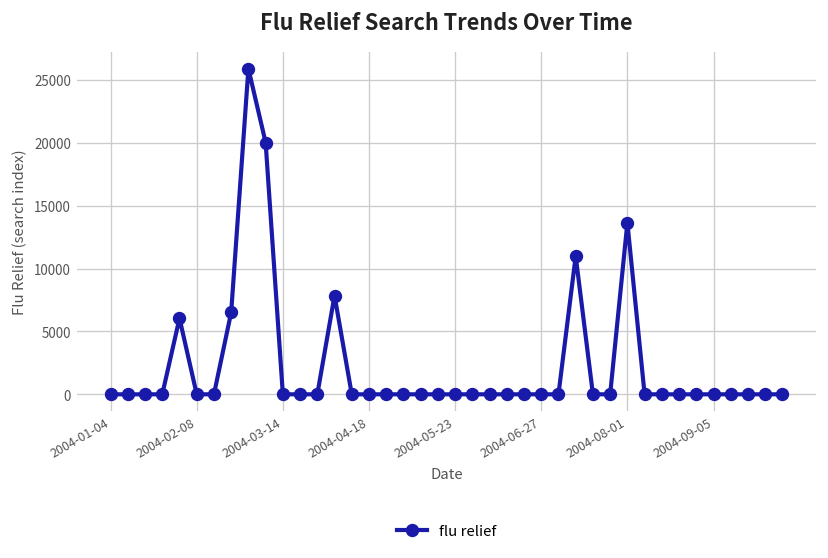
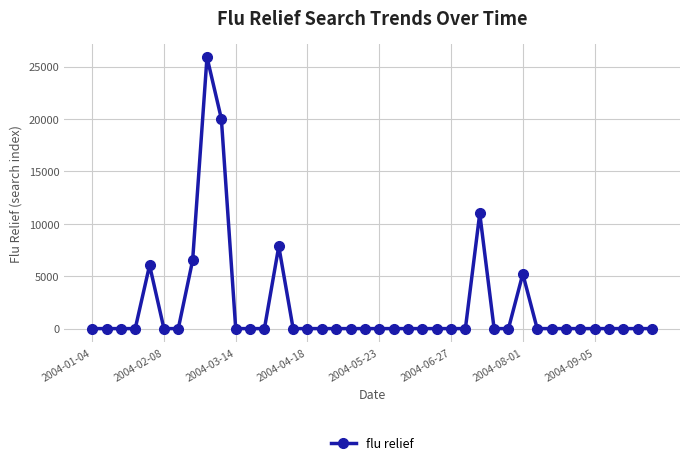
2004-08-01: 13600 -> 5200
